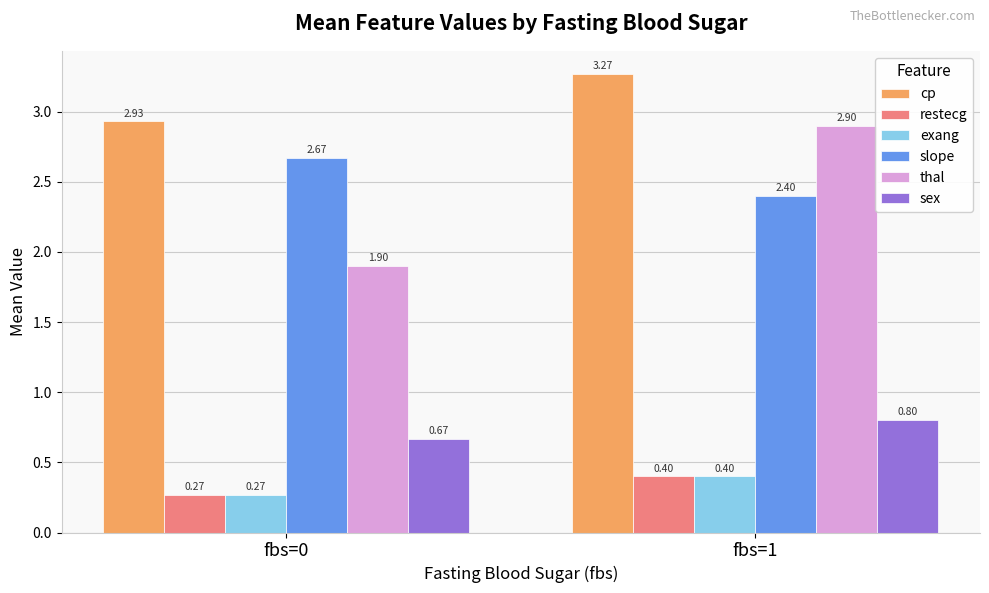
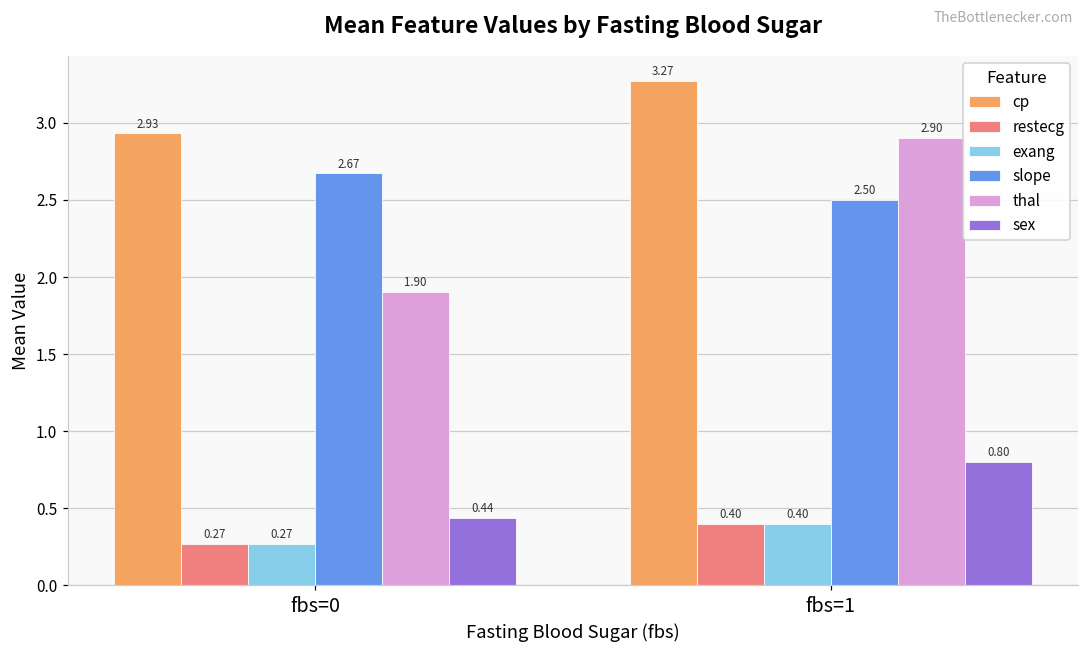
sex, fbs=0: 0.67 -> 0.44
slope, fbs=1: 2.40 -> 2.50
